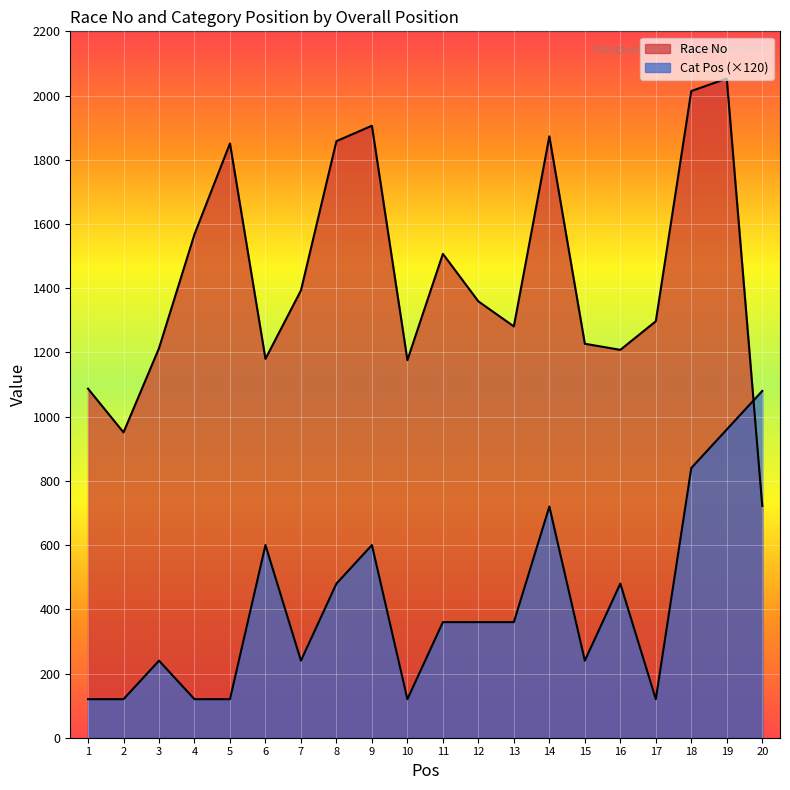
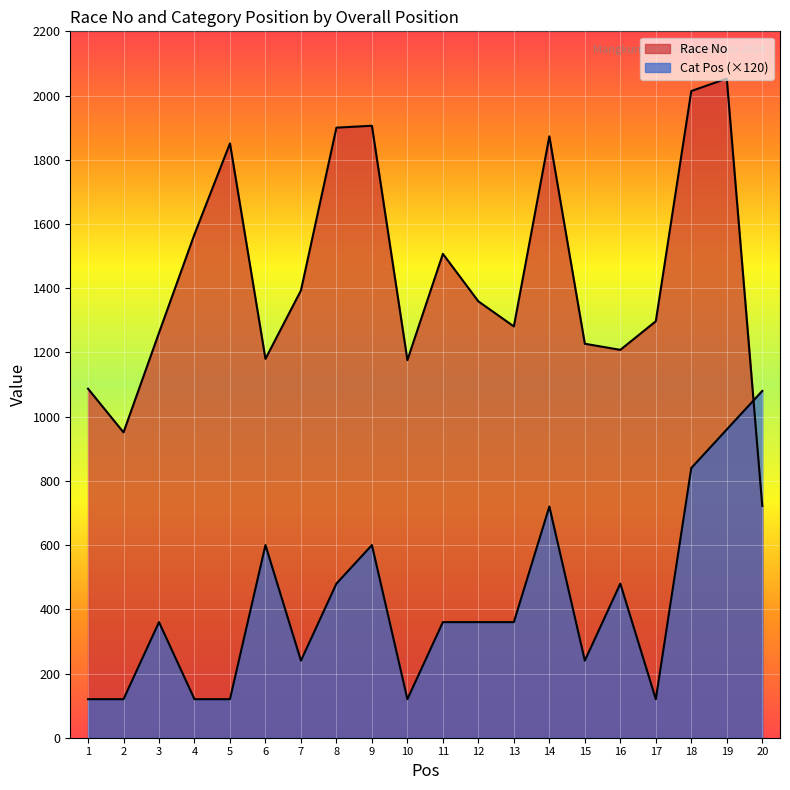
Race No, 3: 1210 -> 1260
Cat Pos (×120), 3: 240 -> 360
Race No, 8: 1860 -> 1900
